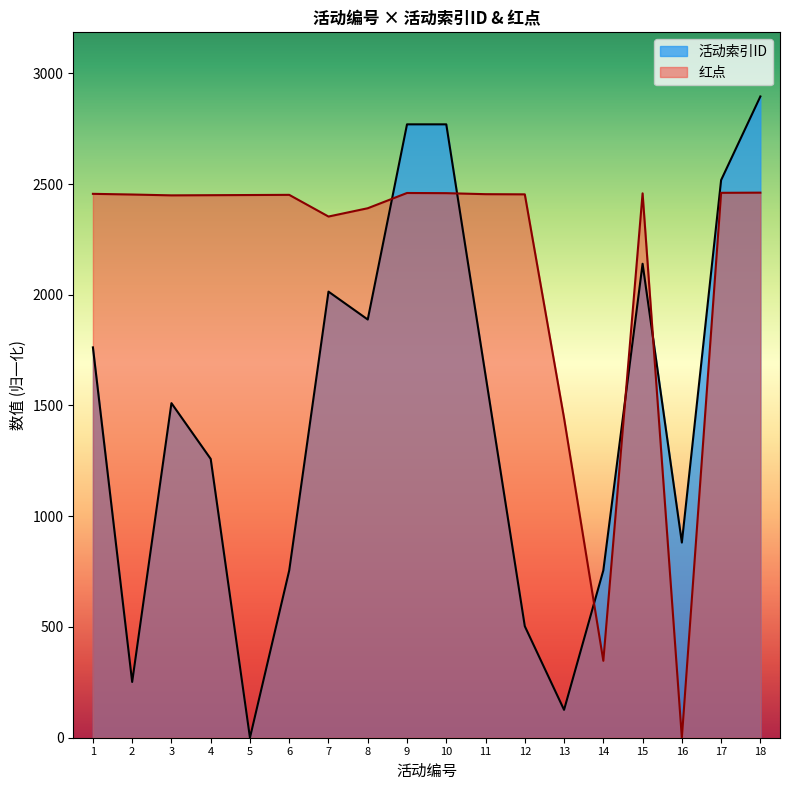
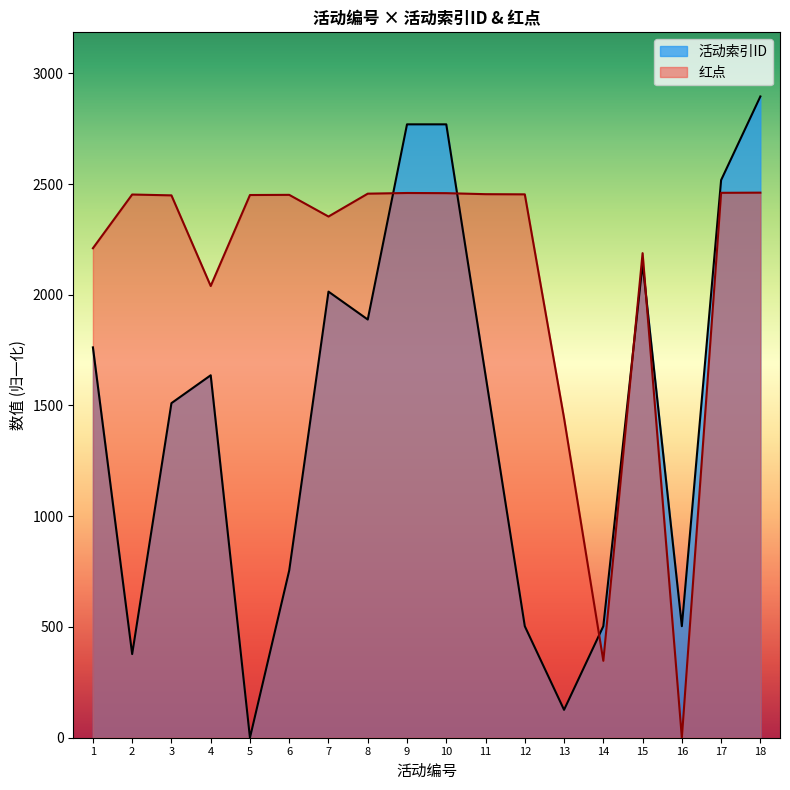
红点, 1: 2460 -> 2210
活动索引ID, 2: 250 -> 380
活动索引ID, 4: 1260 -> 1640
红点, 4: 2450 -> 2040
红点, 8: 2390 -> 2460
活动索引ID, 14: 760 -> 500
红点, 15: 2460 -> 2190
活动索引ID, 16: 880 -> 500
